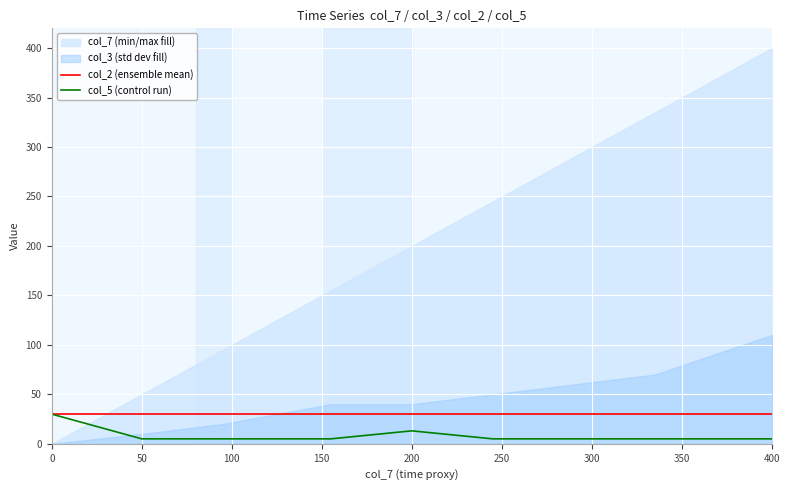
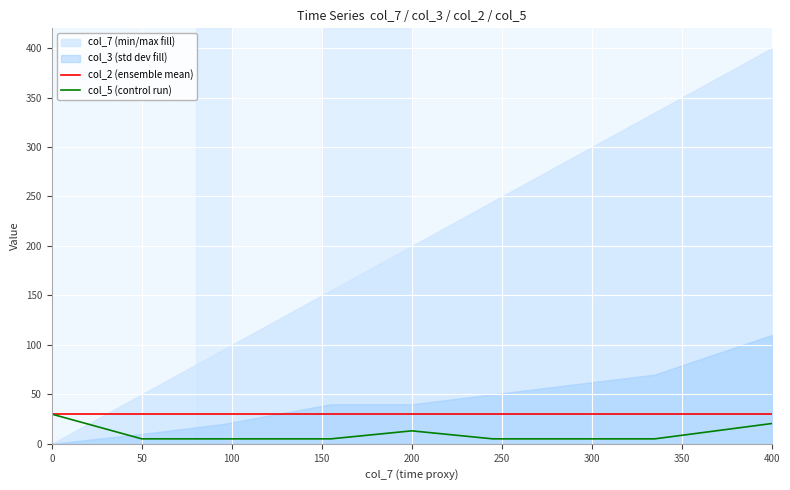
col_5 (control run), 400: 10 -> 20
